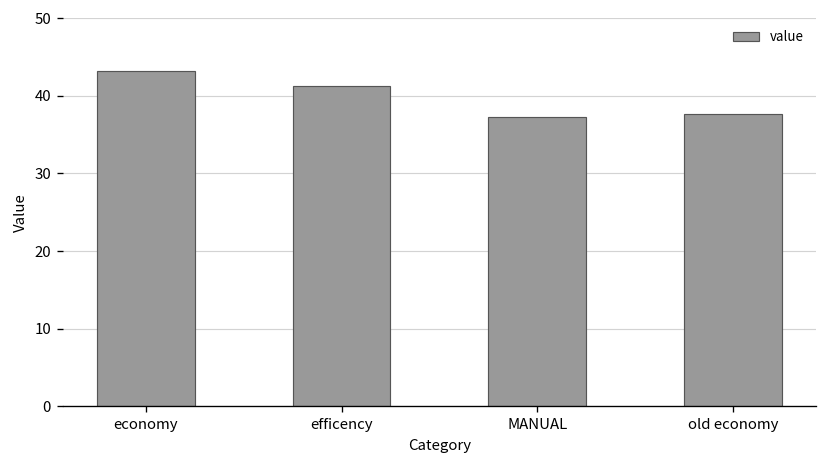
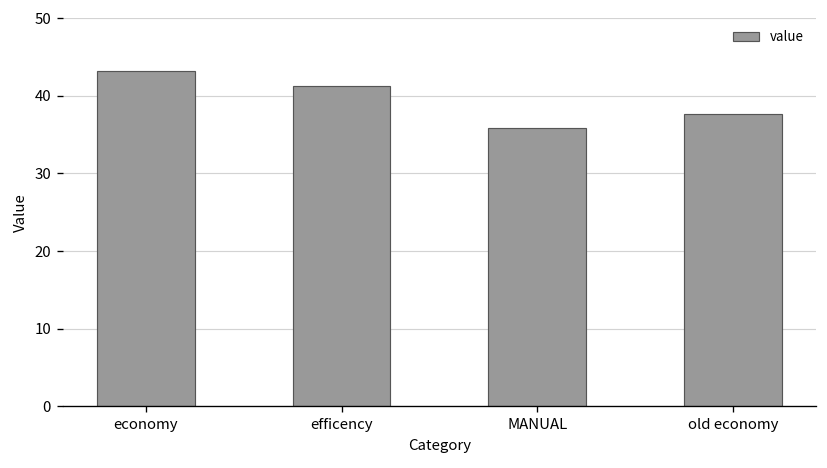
MANUAL: 37 -> 36
